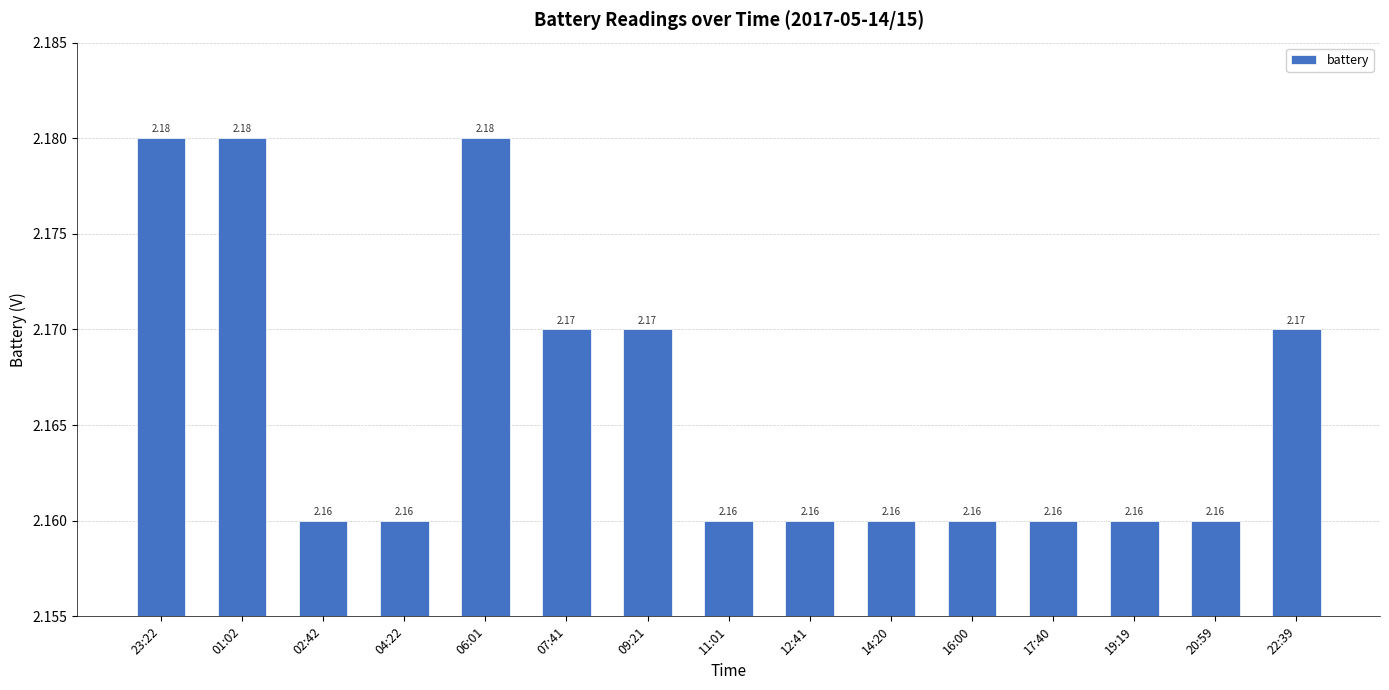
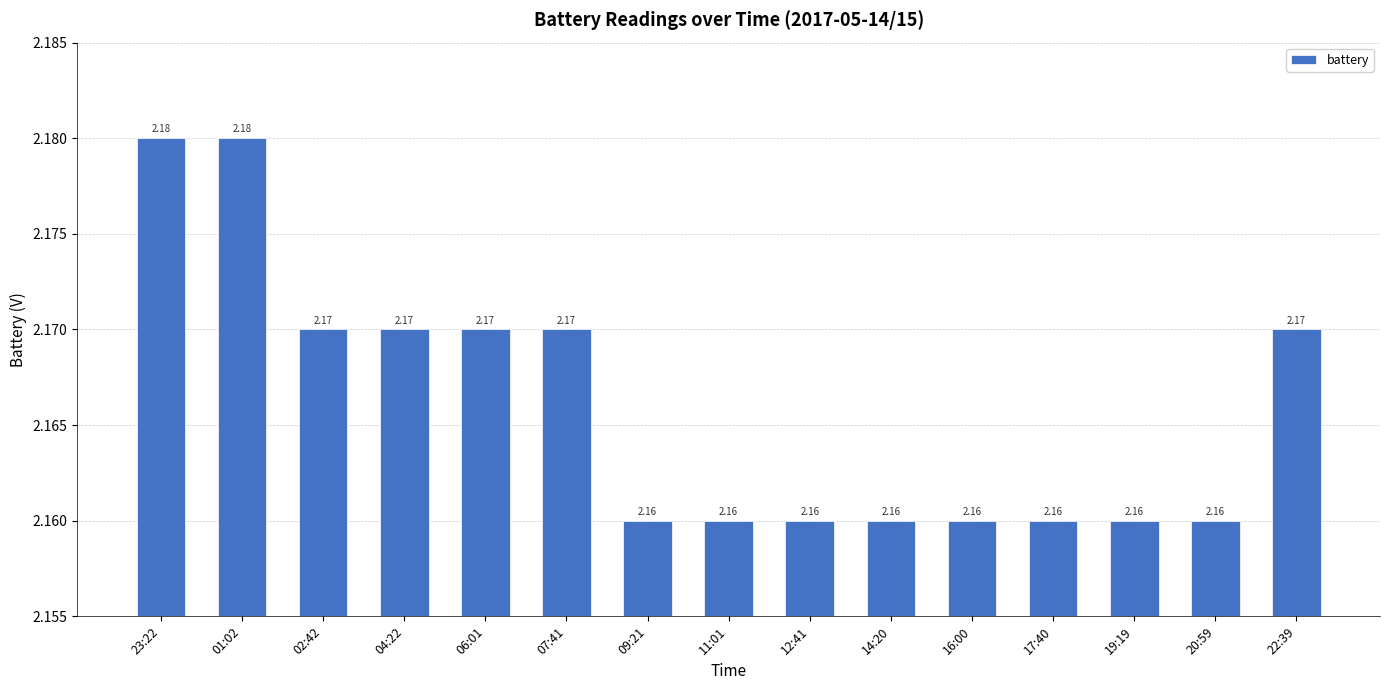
02:42: 2.16 -> 2.17
04:22: 2.16 -> 2.17
06:01: 2.18 -> 2.17
09:21: 2.17 -> 2.16
